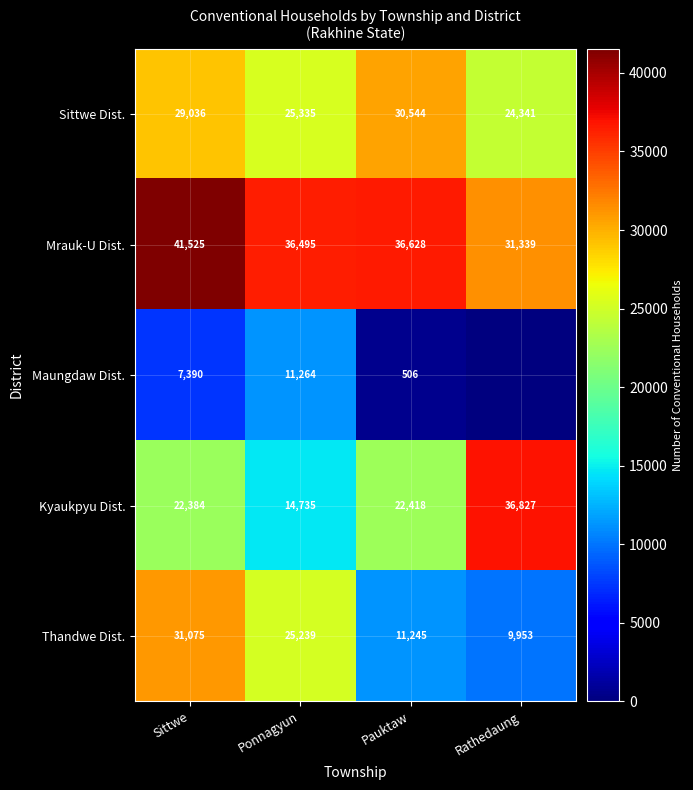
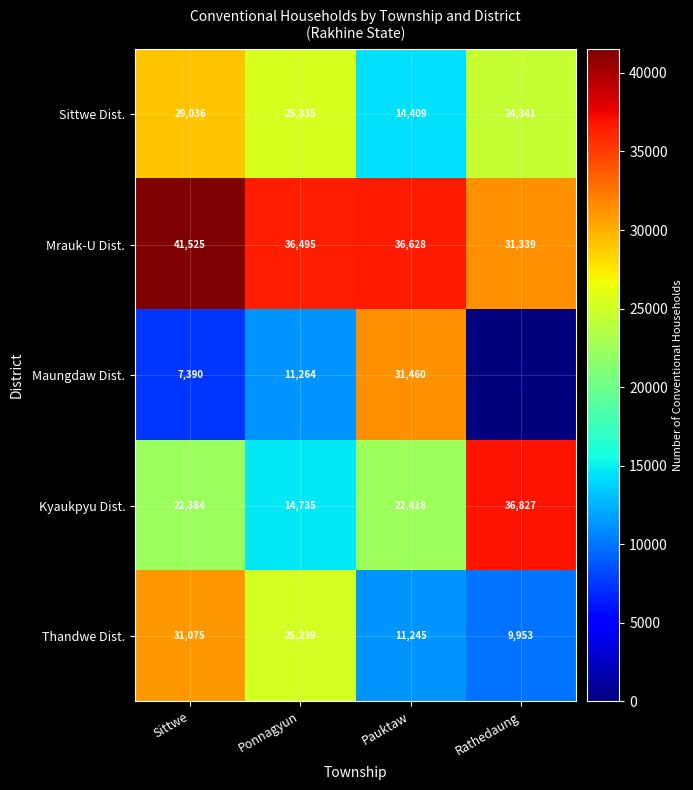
Sittwe Dist., Pauktaw: 30,544 -> 14,409
Maungdaw Dist., Pauktaw: 506 -> 31,460
